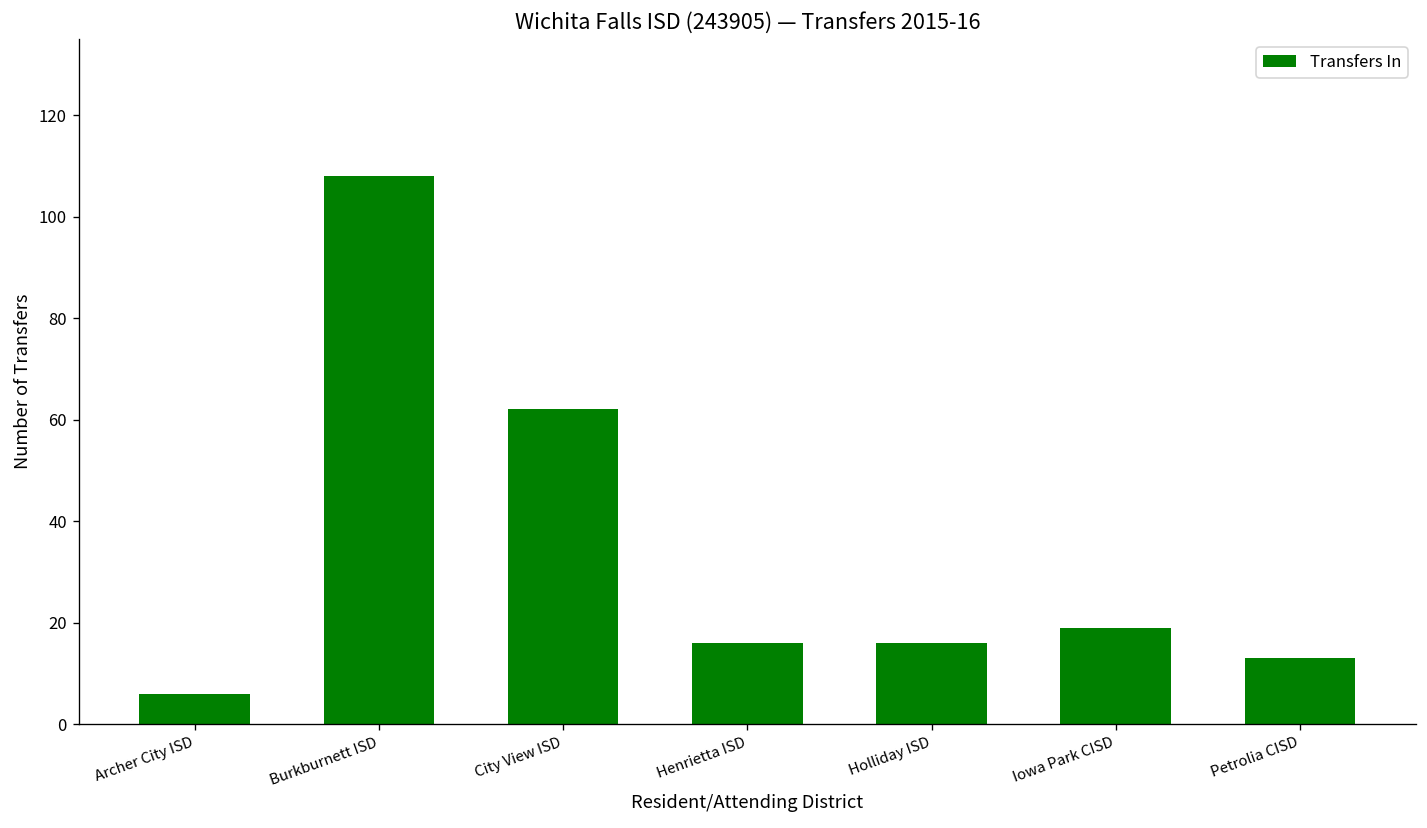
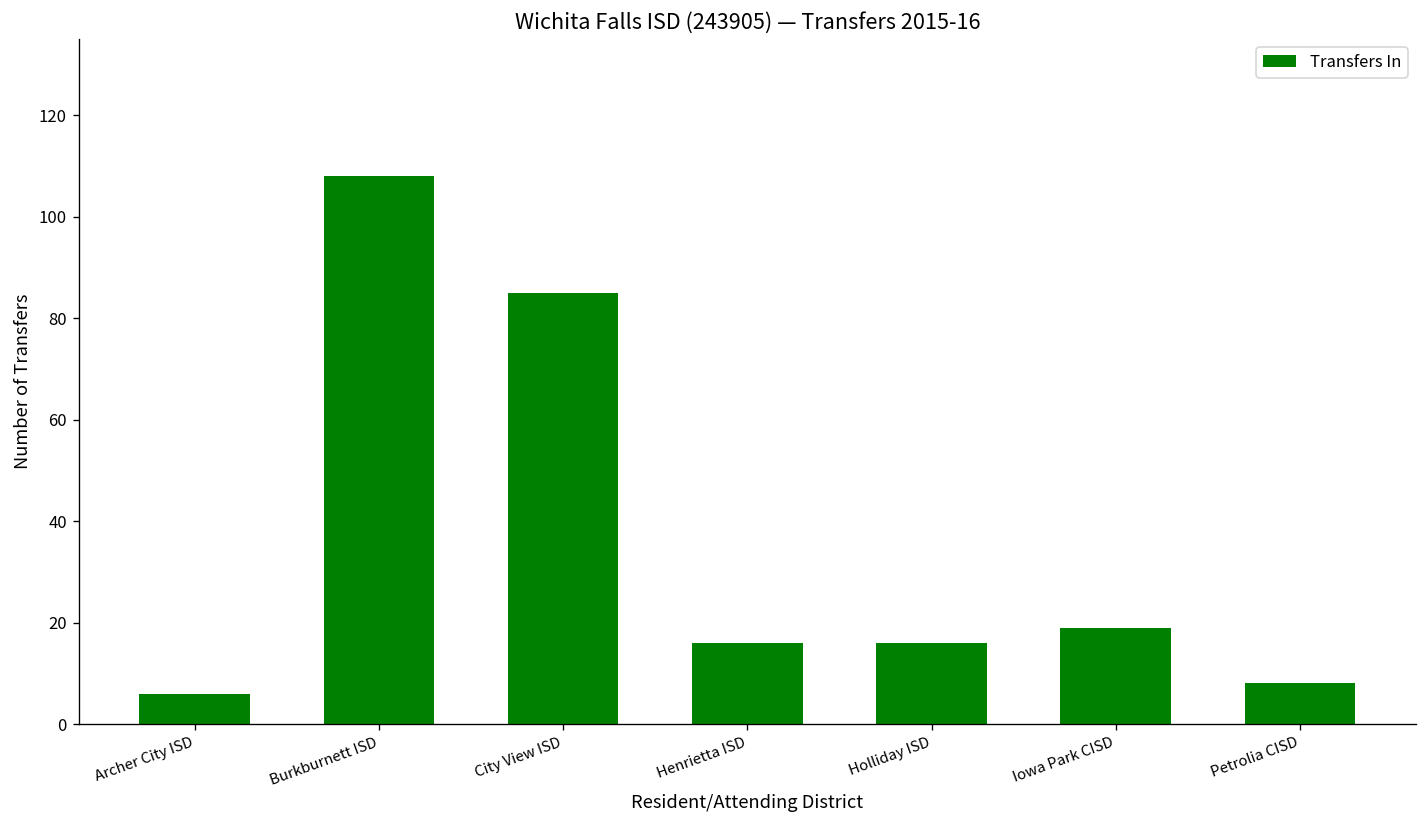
City View ISD: 62 -> 85
Petrolia CISD: 13 -> 8
